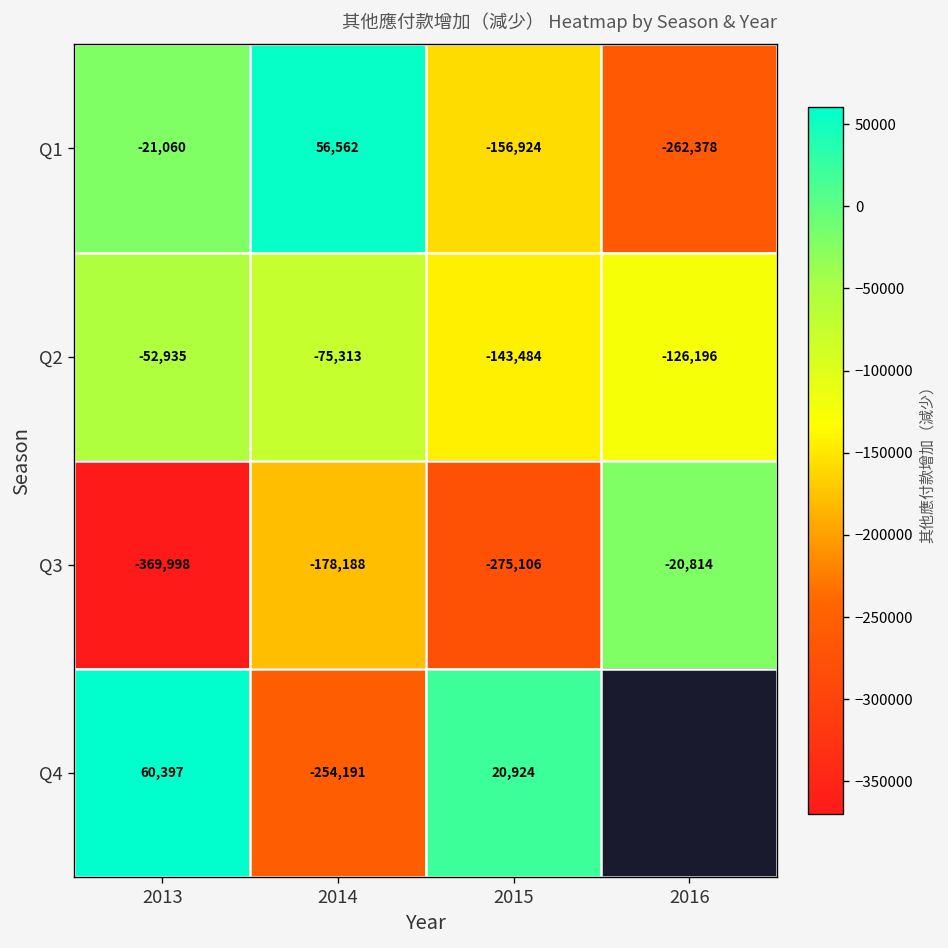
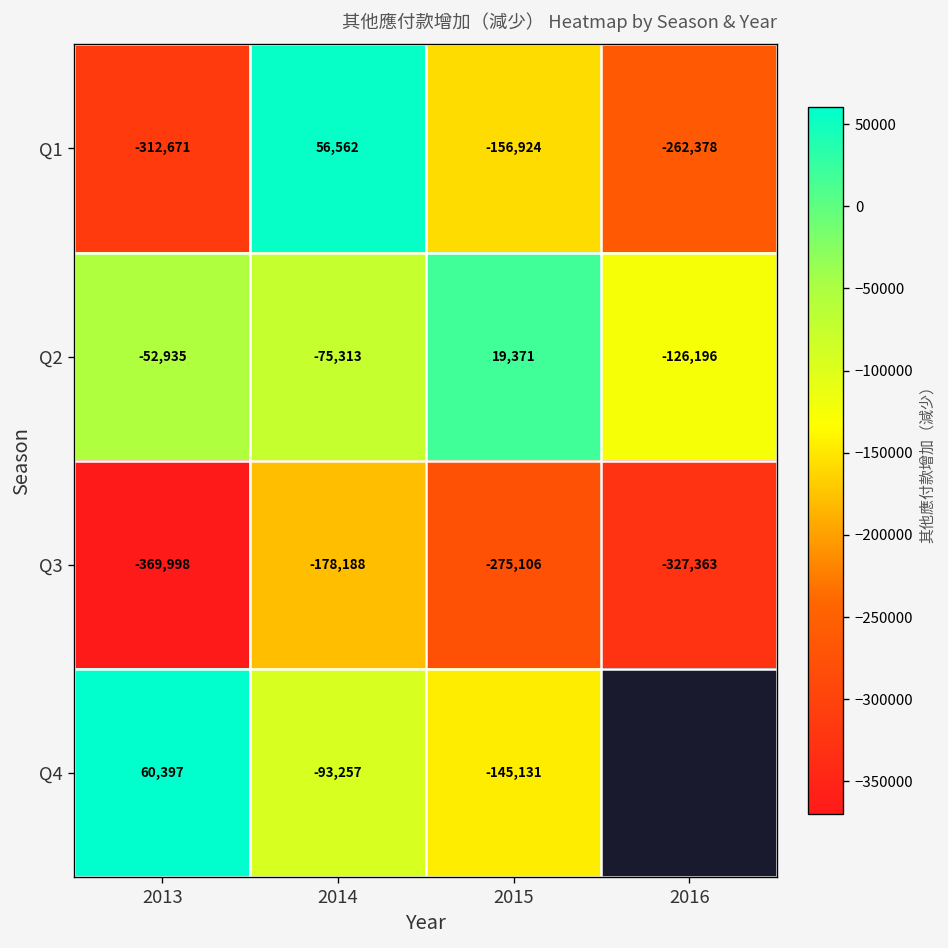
Q1, 2013: -21,060 -> -312,671
Q2, 2015: -143,484 -> 19,371
Q3, 2016: -20,814 -> -327,363
Q4, 2014: -254,191 -> -93,257
Q4, 2015: 20,924 -> -145,131
